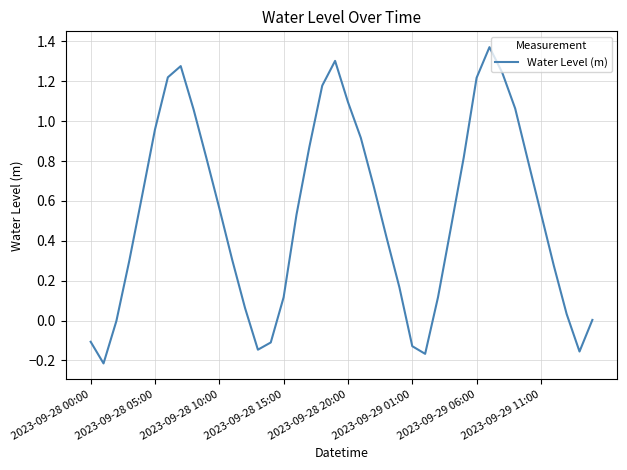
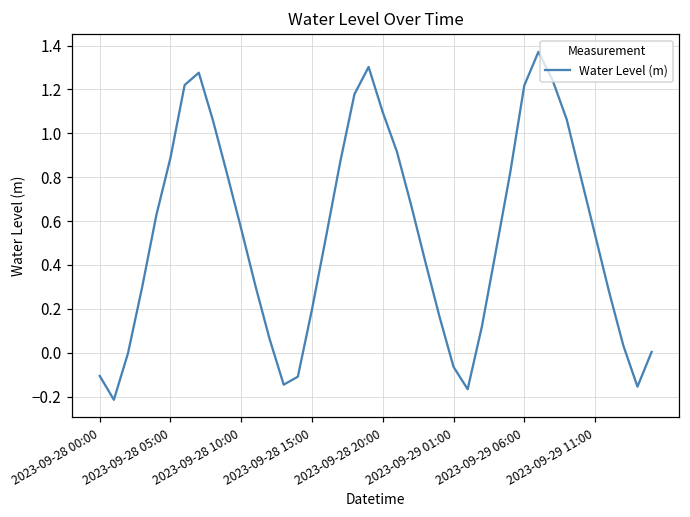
2023-09-28 05:00: 0.96 -> 0.89
2023-09-28 15:00: 0.12 -> 0.20
2023-09-29 01:00: -0.13 -> -0.06
